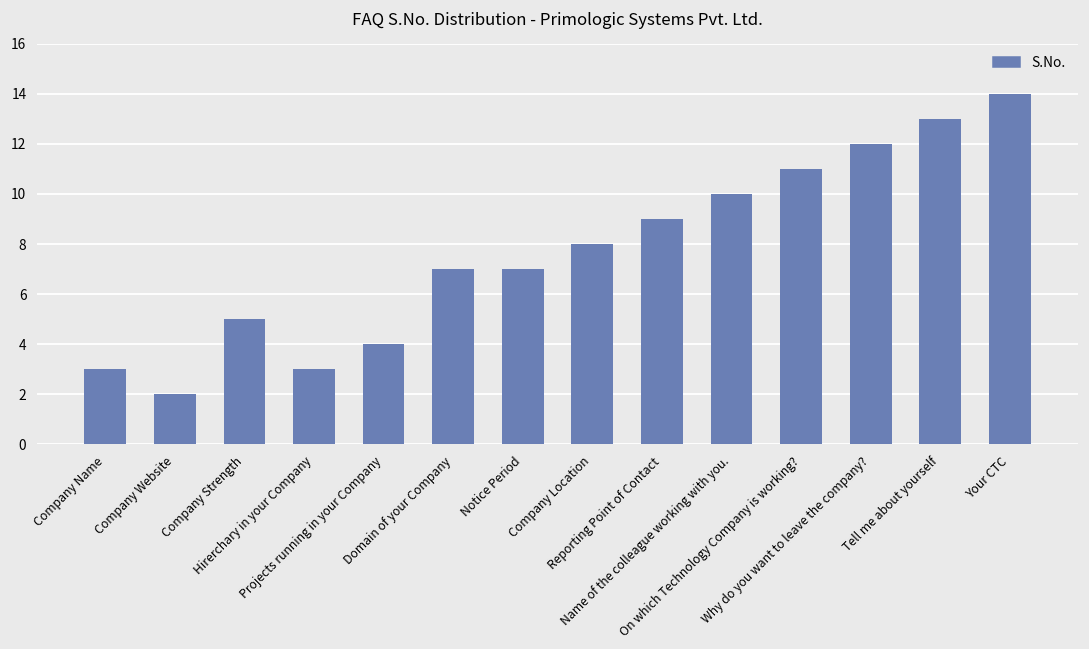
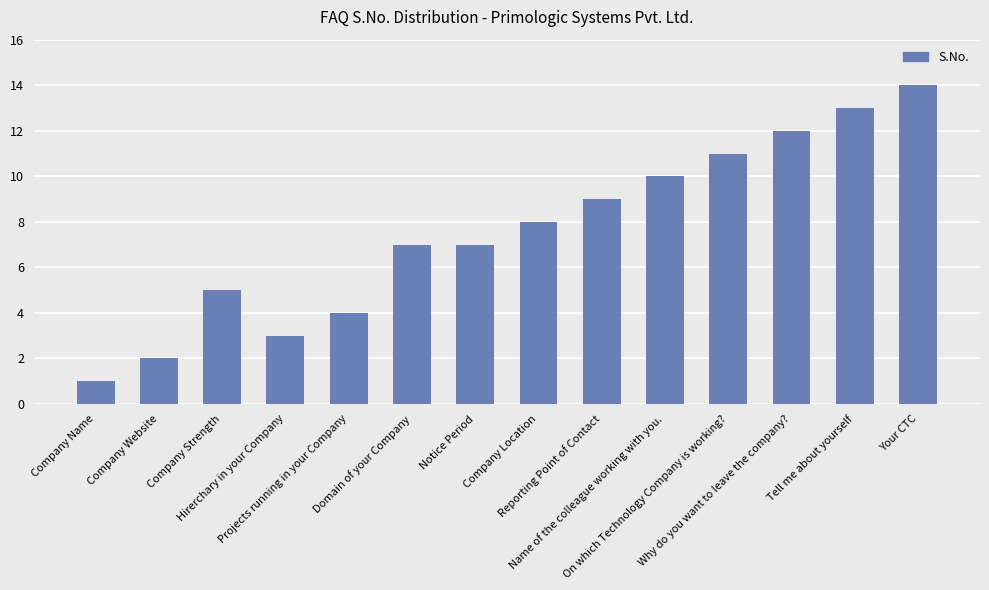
Company Name: 3 -> 1
